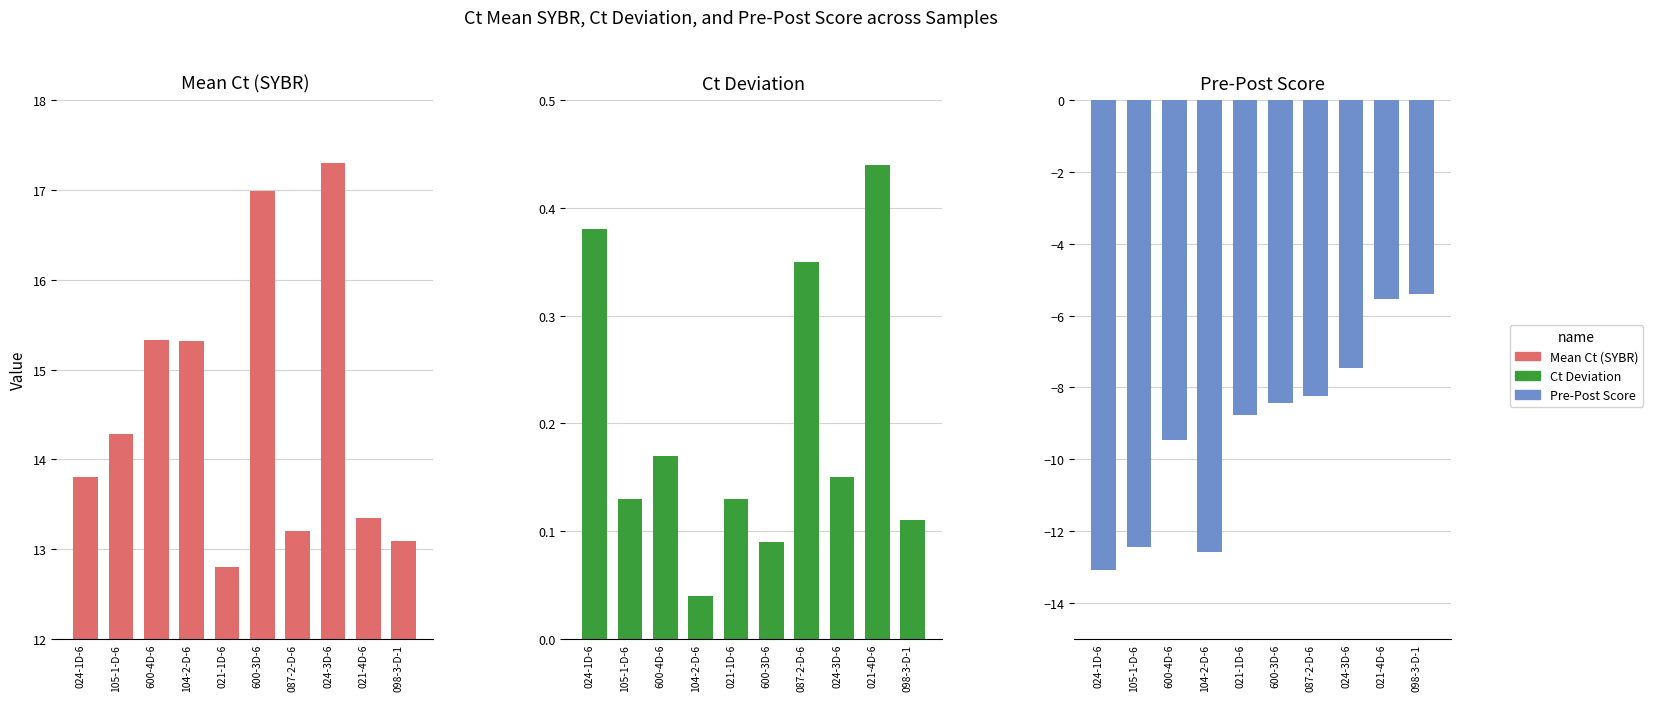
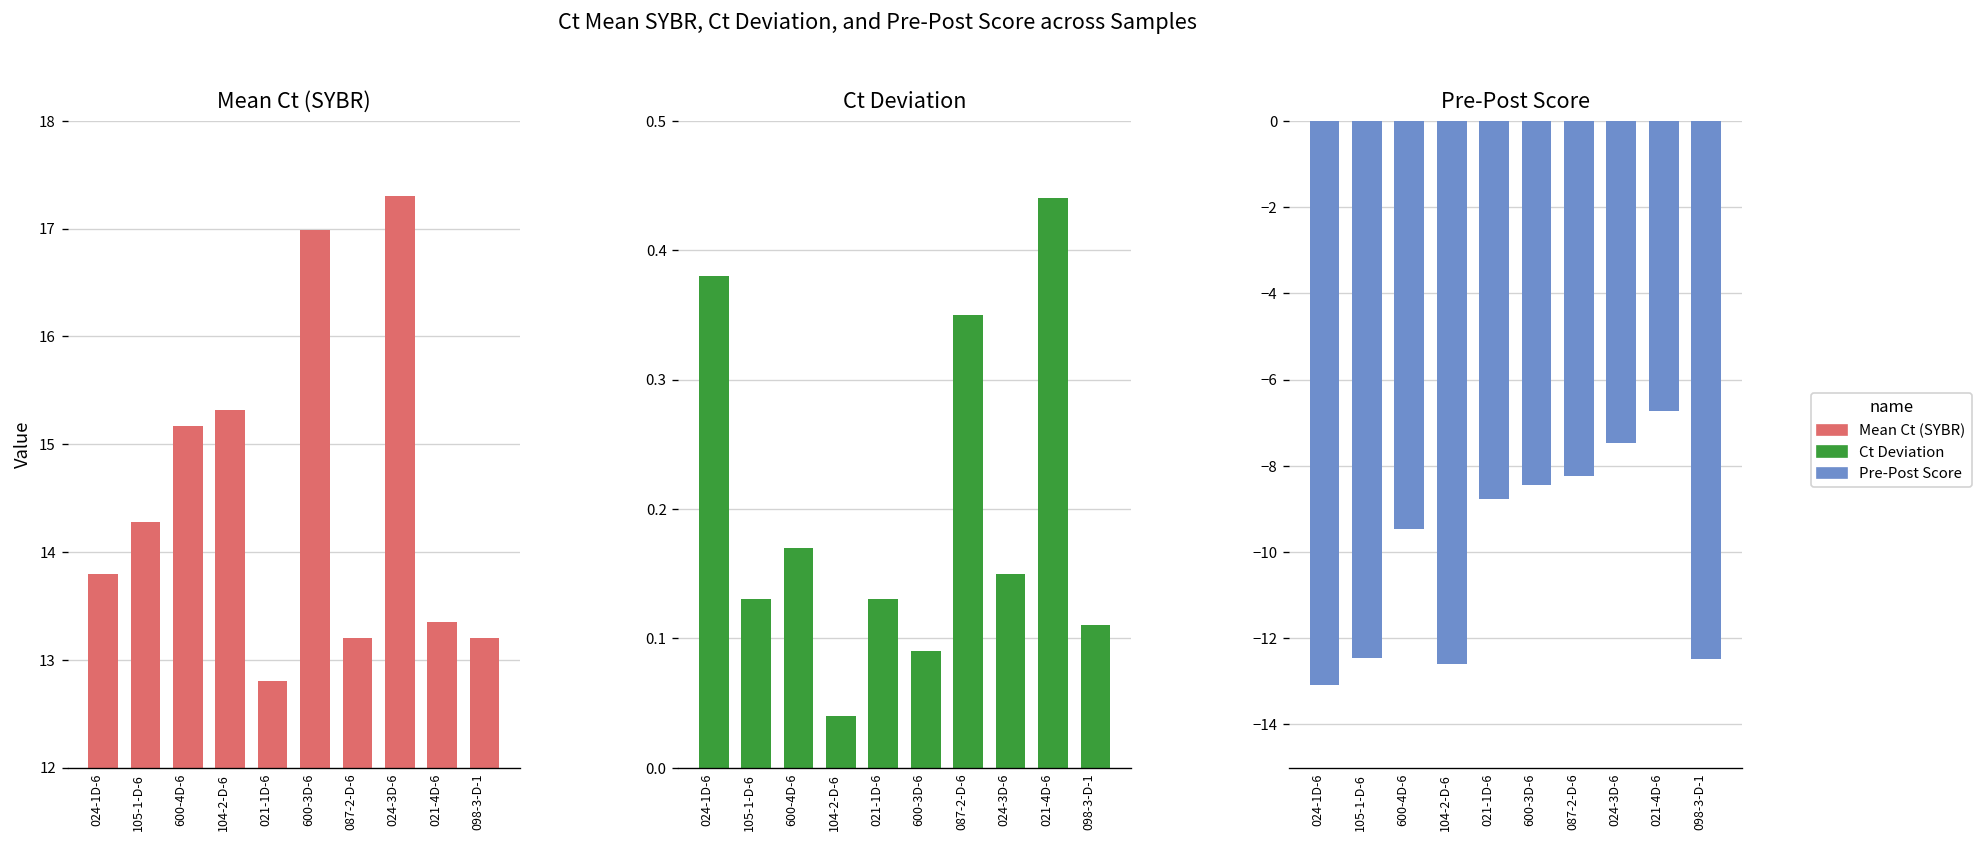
Mean Ct (SYBR), 600-4D-6: 15.3 -> 15.2
Mean Ct (SYBR), 098-3-D-1: 13.1 -> 13.2
Pre-Post Score, 021-4D-6: -5.5 -> -6.7
Pre-Post Score, 098-3-D-1: -5.4 -> -12.5
